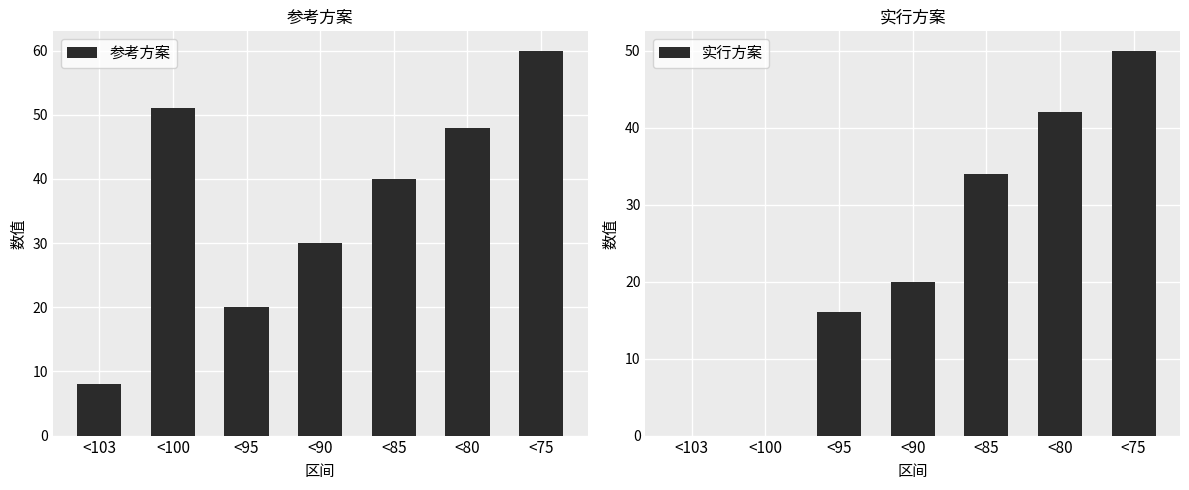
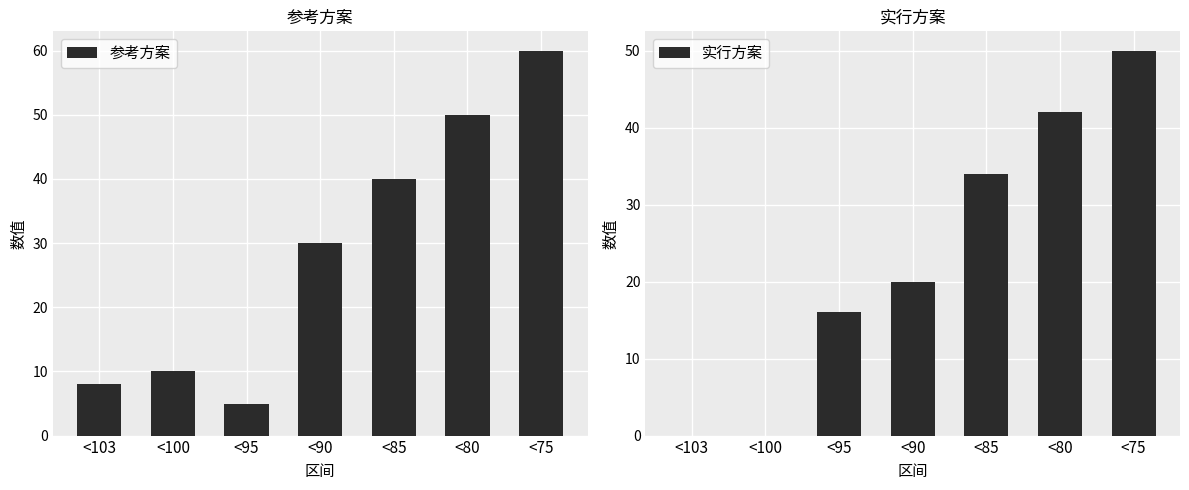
参考方案, <100: 51 -> 10
参考方案, <95: 20 -> 5
参考方案, <80: 48 -> 50
